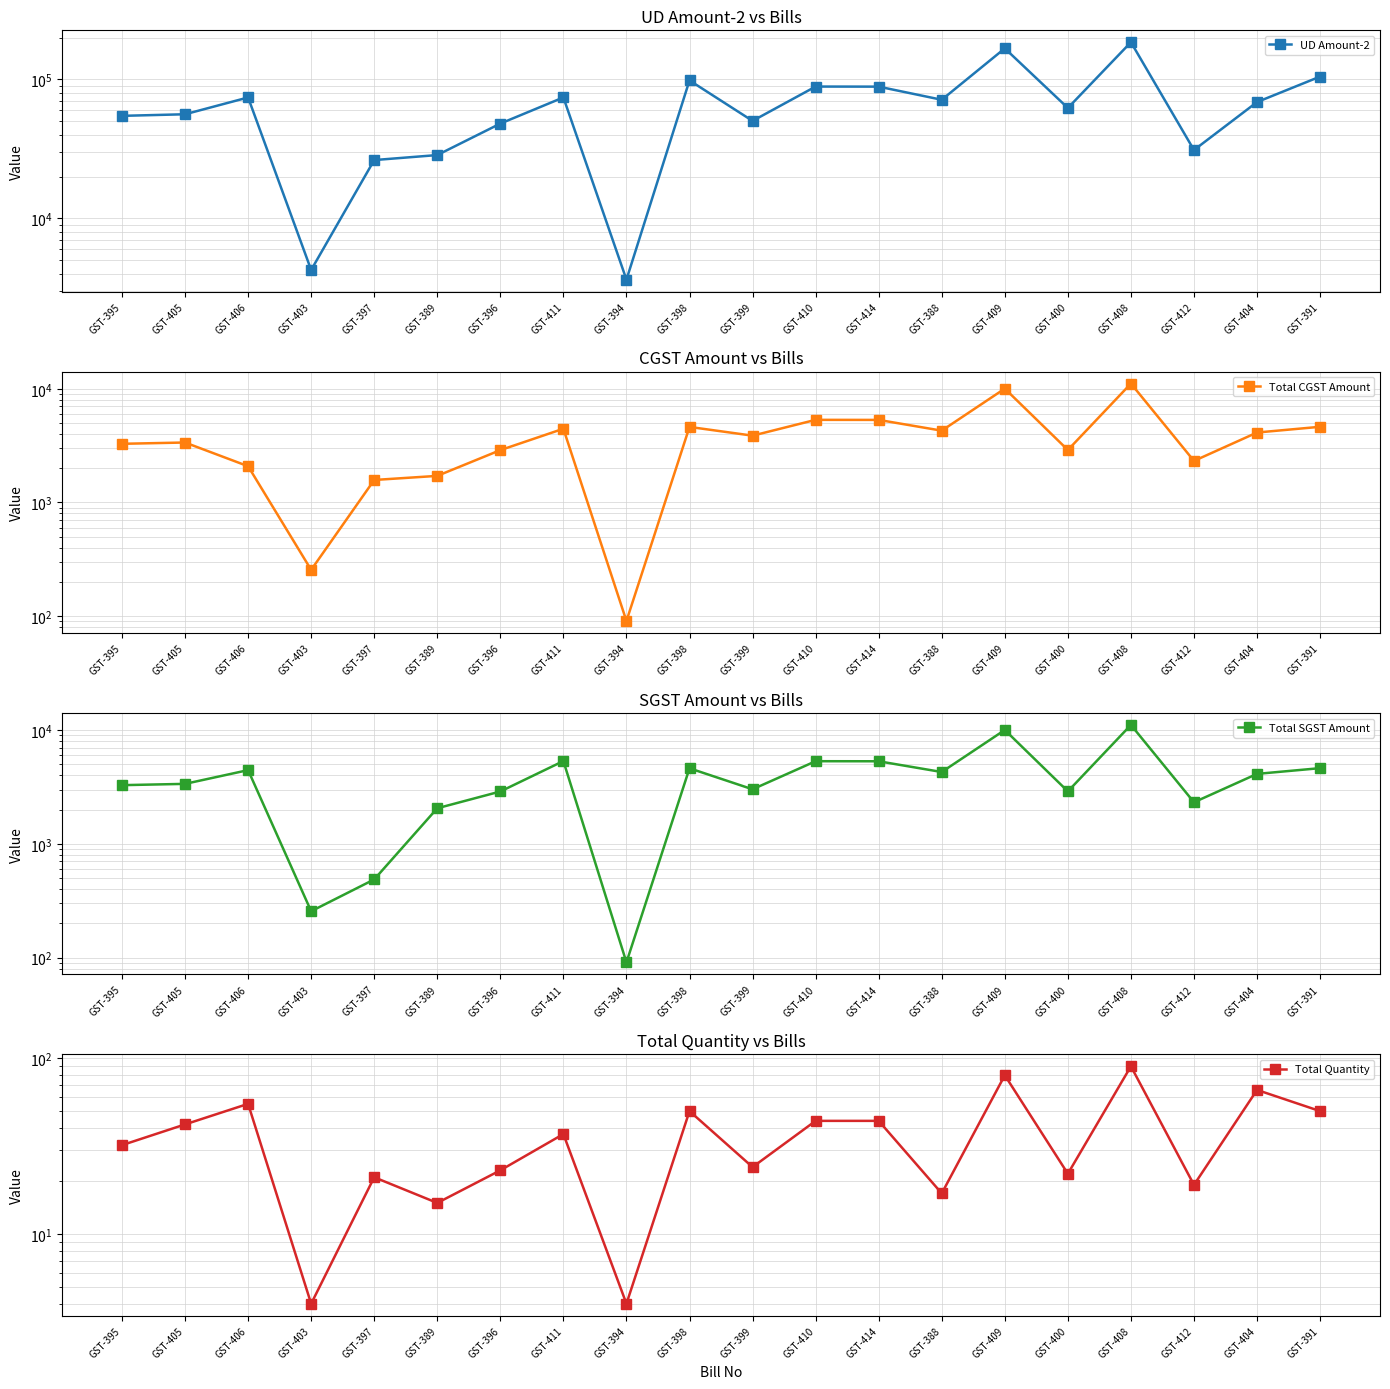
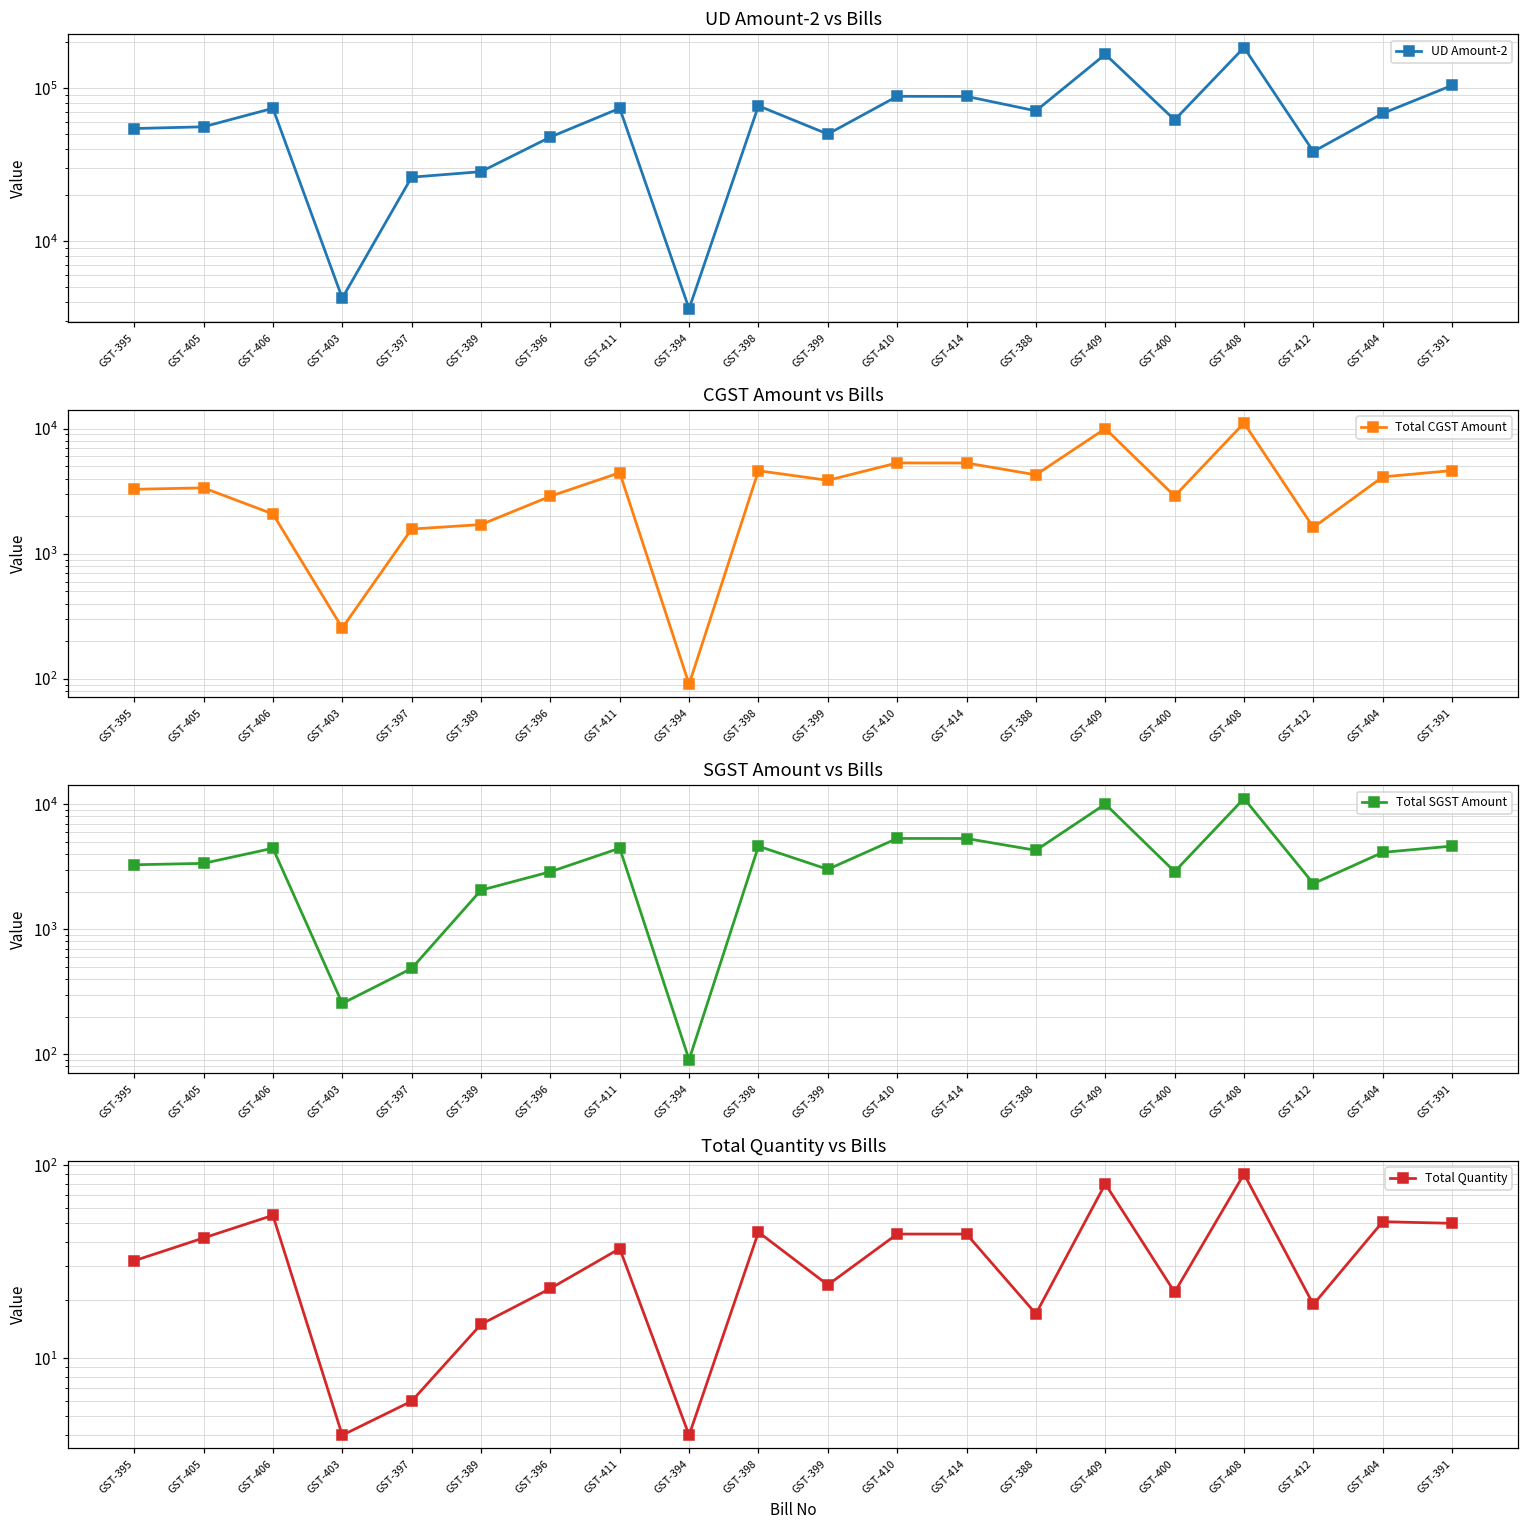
UD Amount-2 vs Bills, GST-398: 100000 -> 80000
UD Amount-2 vs Bills, GST-412: 31000 -> 39000
CGST Amount vs Bills, GST-412: 2300 -> 1600
SGST Amount vs Bills, GST-411: 5000 -> 4500
Total Quantity vs Bills, GST-397: 21 -> 6
Total Quantity vs Bills, GST-398: 50 -> 45
Total Quantity vs Bills, GST-404: 66 -> 51
